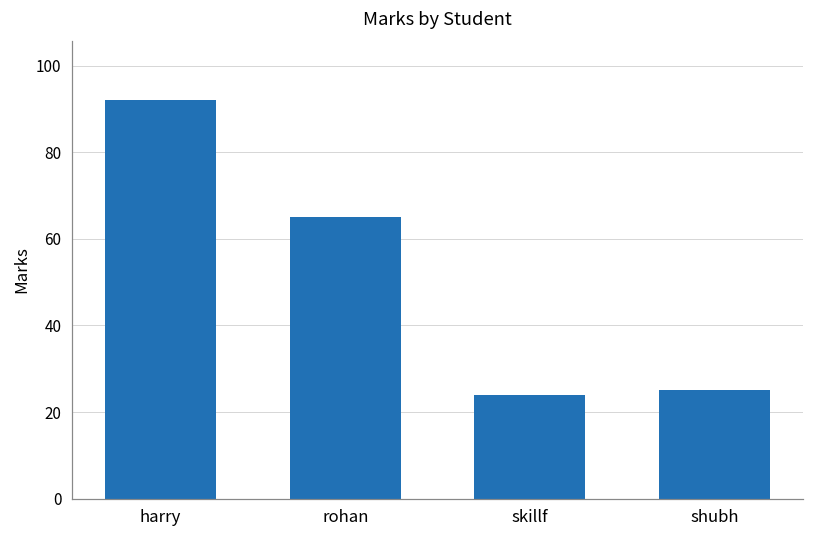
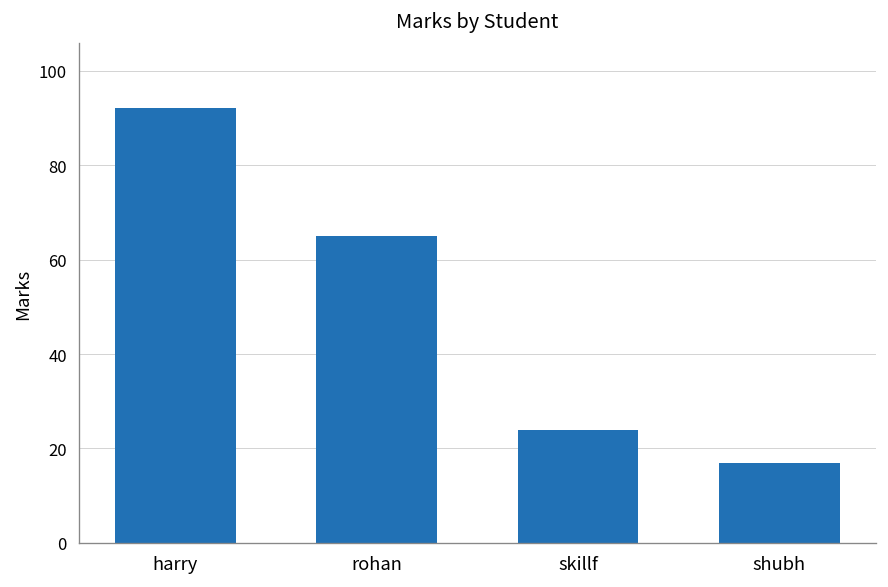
shubh: 25 -> 17
